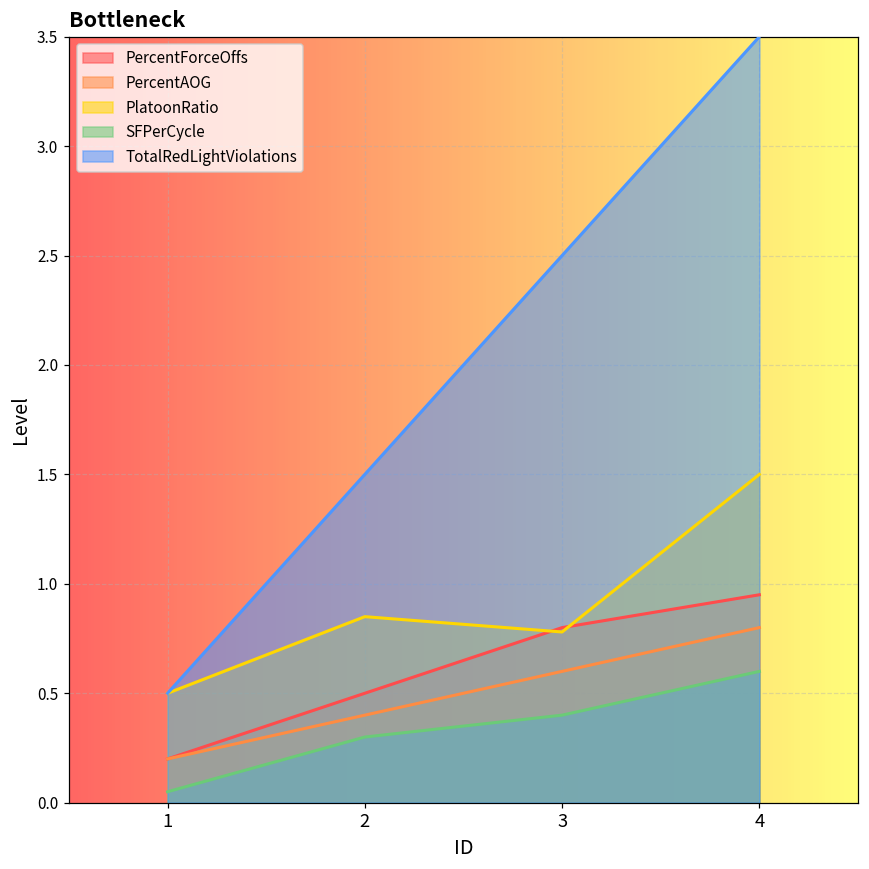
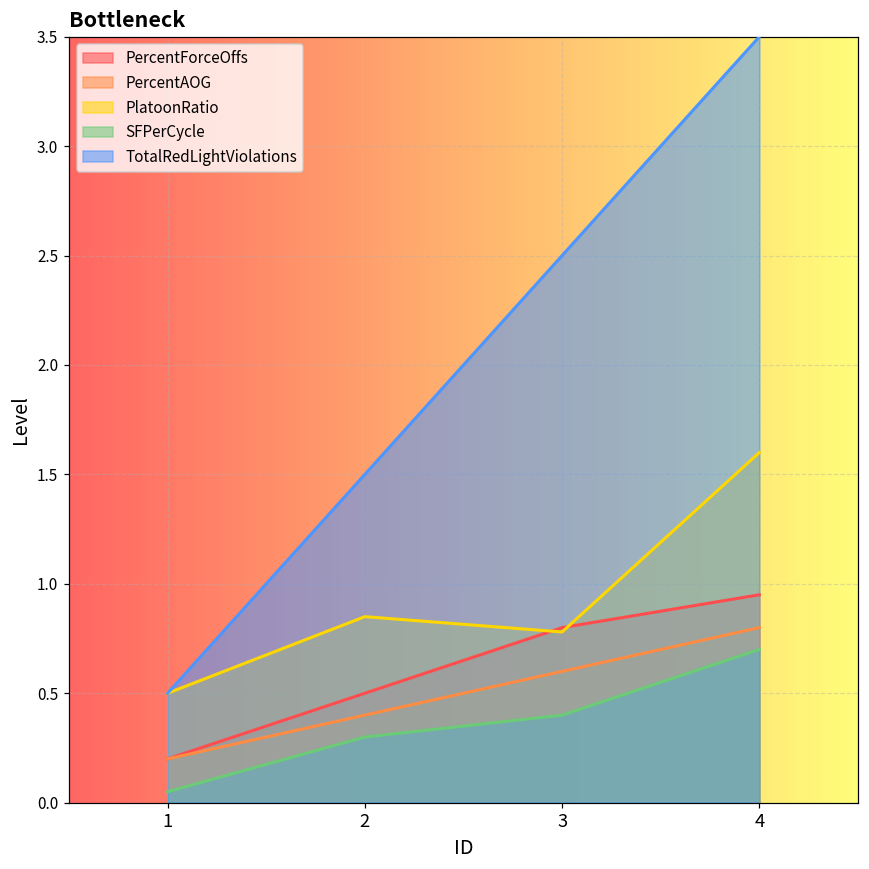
PlatoonRatio, 4: 1.5 -> 1.6
SFPerCycle, 4: 0.6 -> 0.7
